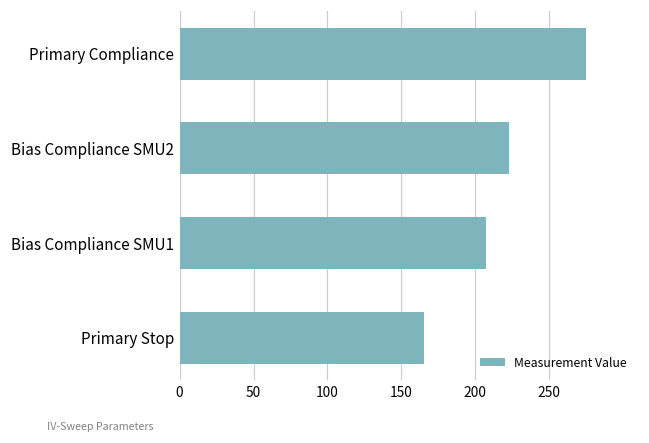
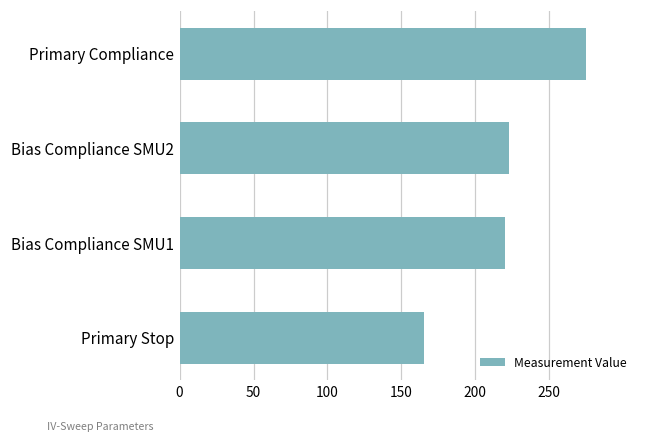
Bias Compliance SMU1: 207 -> 220
